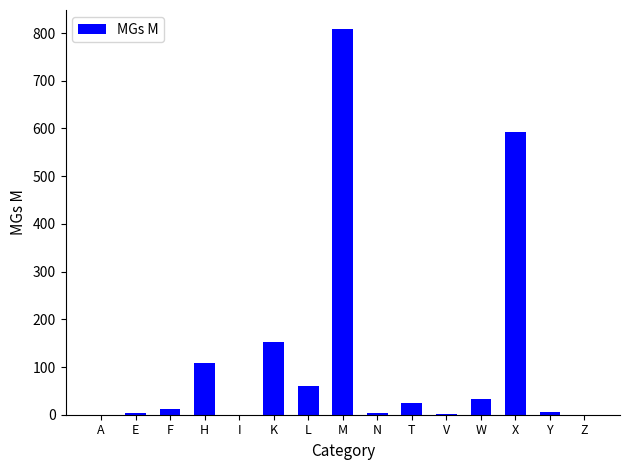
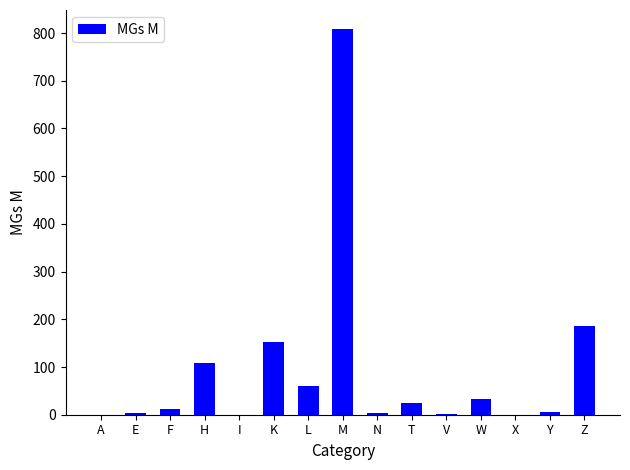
X: 590 -> 0
Z: 0 -> 190
